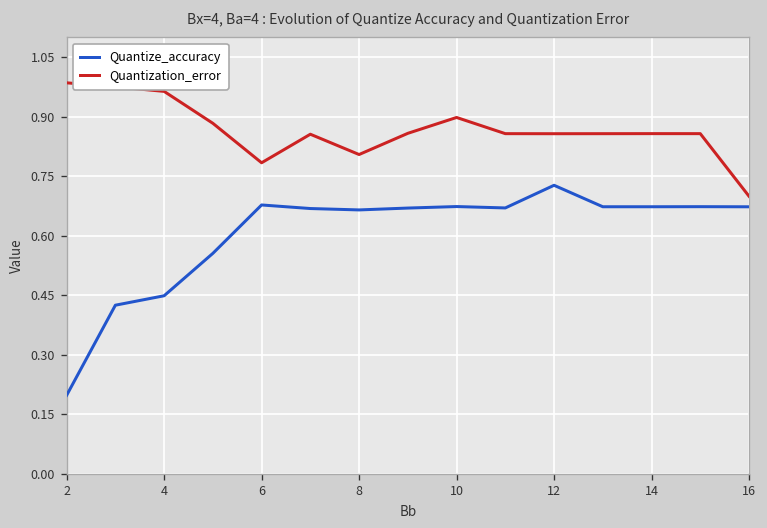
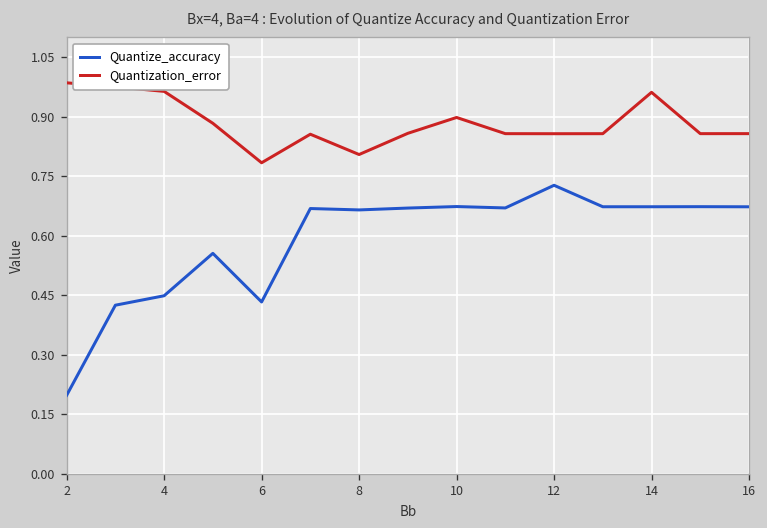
Quantize_accuracy, 6: 0.68 -> 0.43
Quantization_error, 14: 0.86 -> 0.96
Quantization_error, 16: 0.70 -> 0.86
